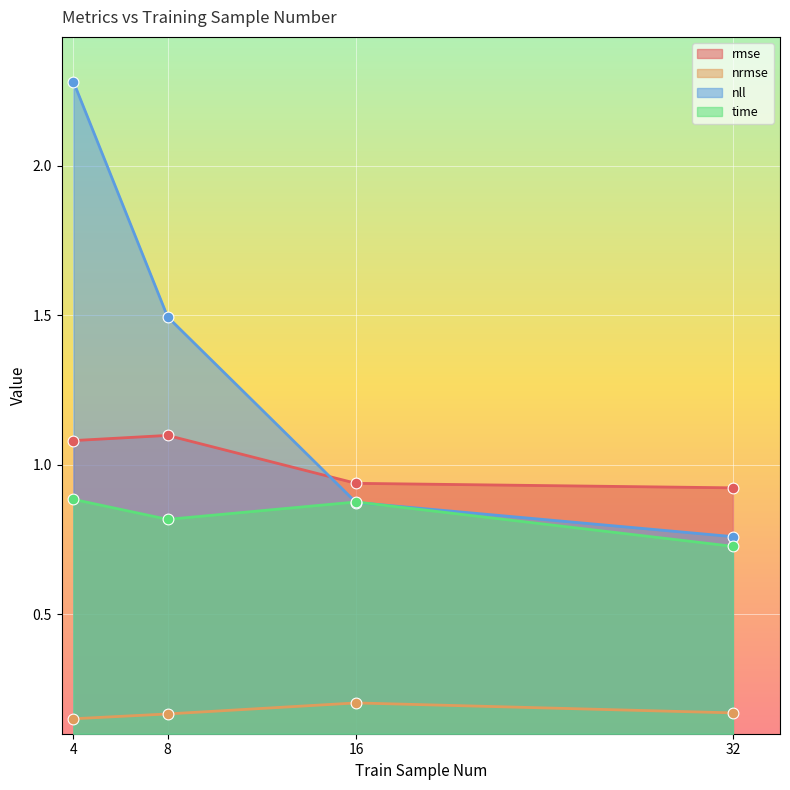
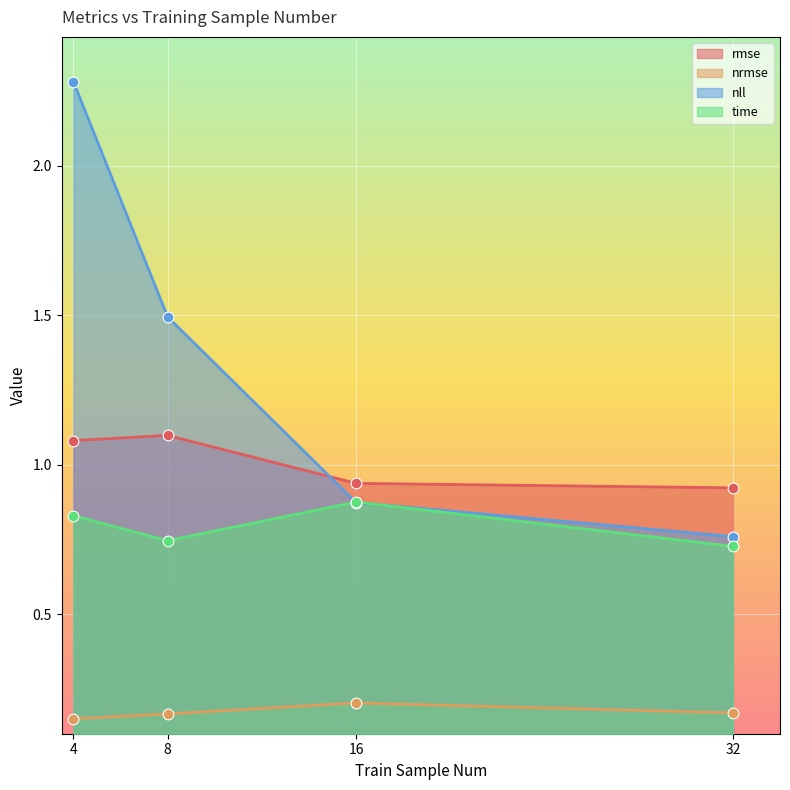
time, 4: 0.88 -> 0.83
time, 8: 0.82 -> 0.75
